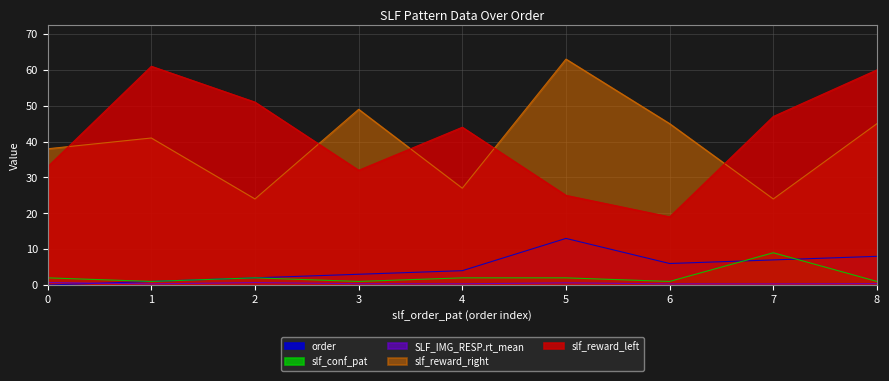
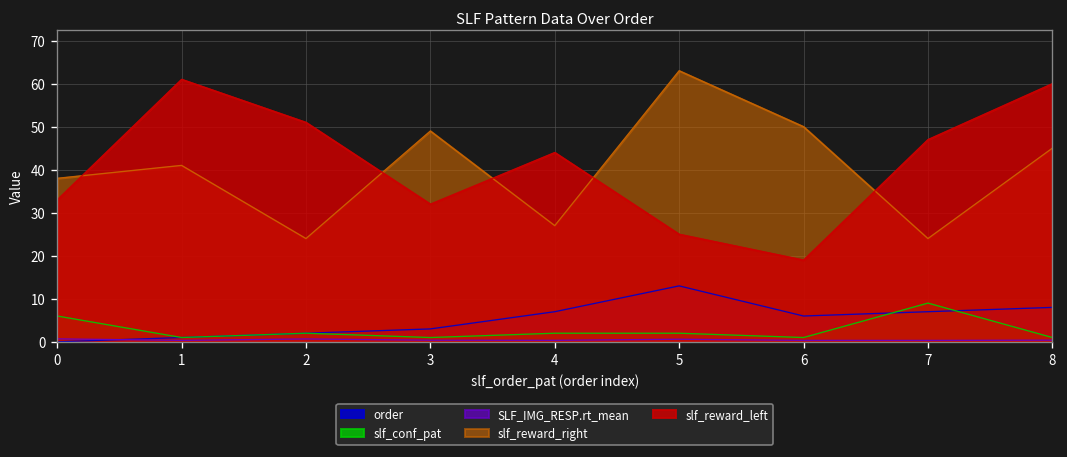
slf_conf_pat, 0: 2 -> 6
order, 4: 4 -> 7
slf_reward_right, 6: 45 -> 50
